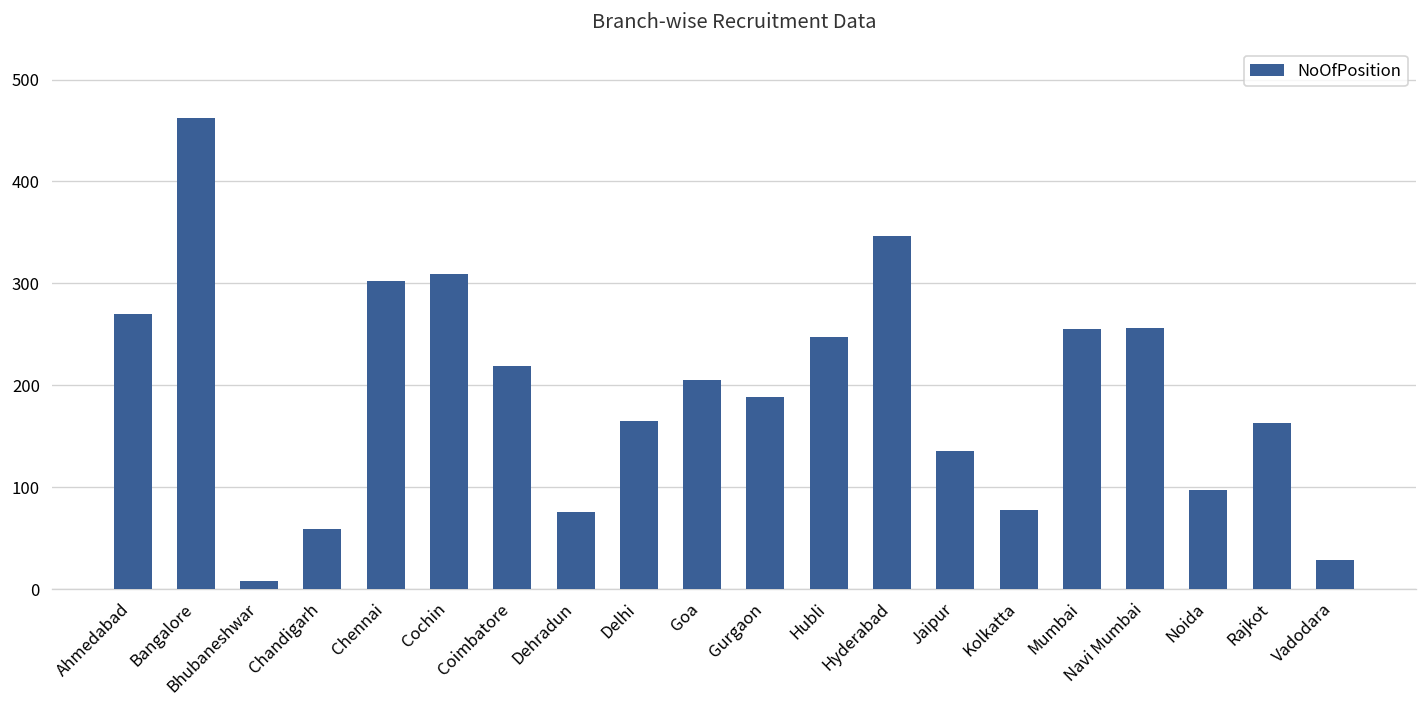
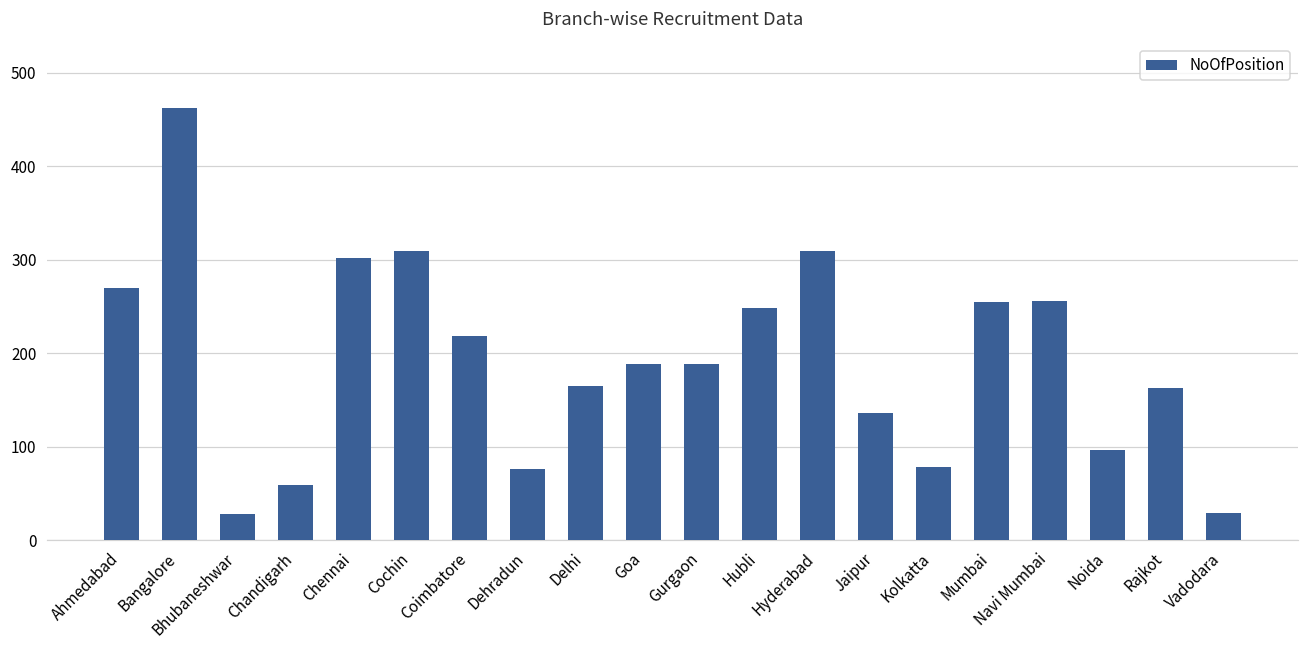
Bhubaneshwar: 10 -> 30
Goa: 210 -> 190
Hyderabad: 350 -> 310
